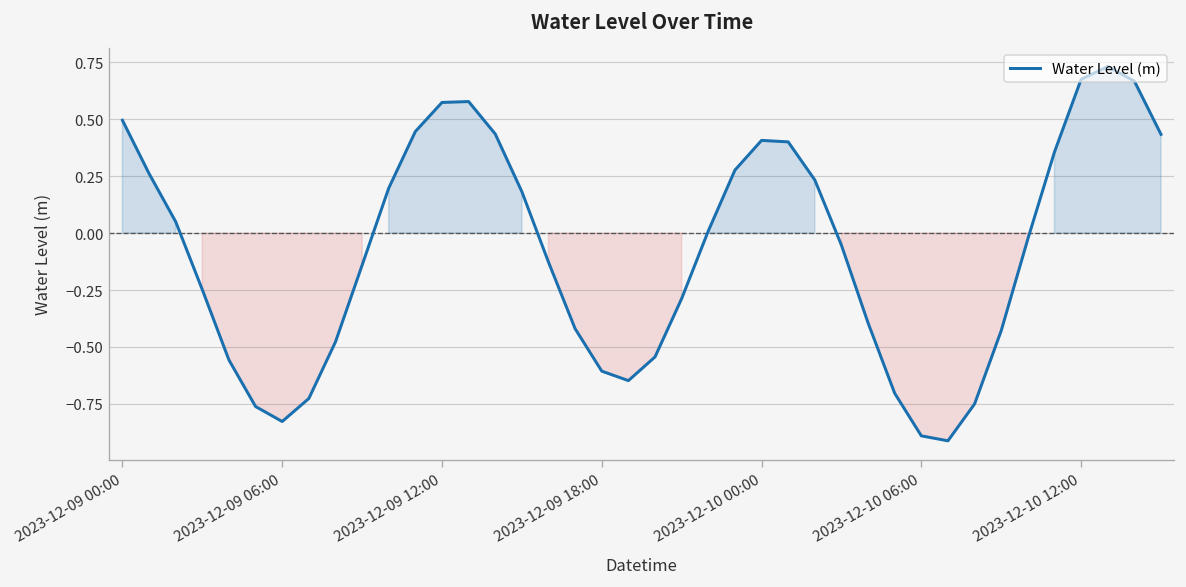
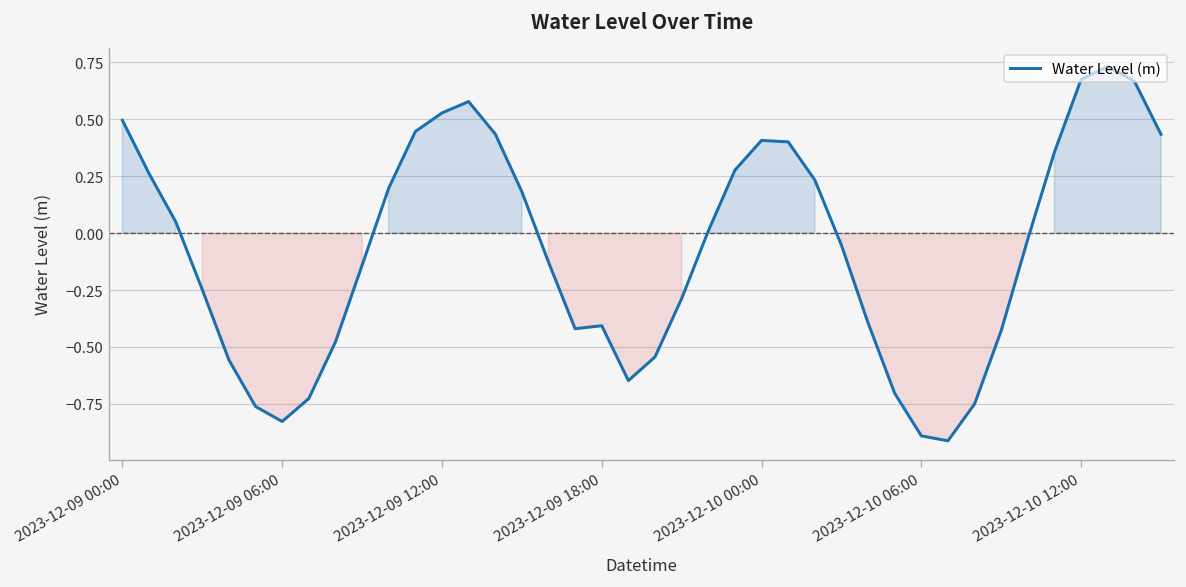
2023-12-09 12:00: 0.57 -> 0.53
2023-12-09 18:00: -0.61 -> -0.41
